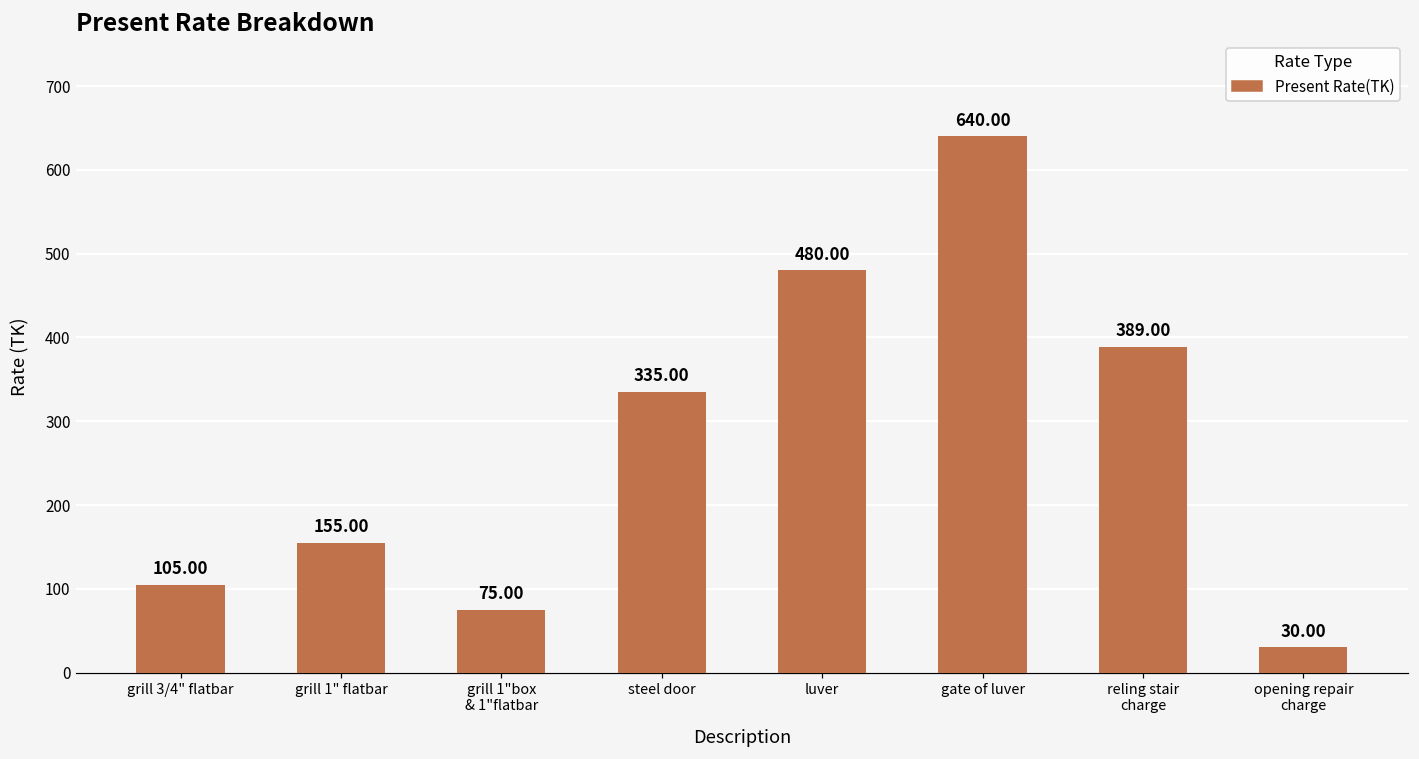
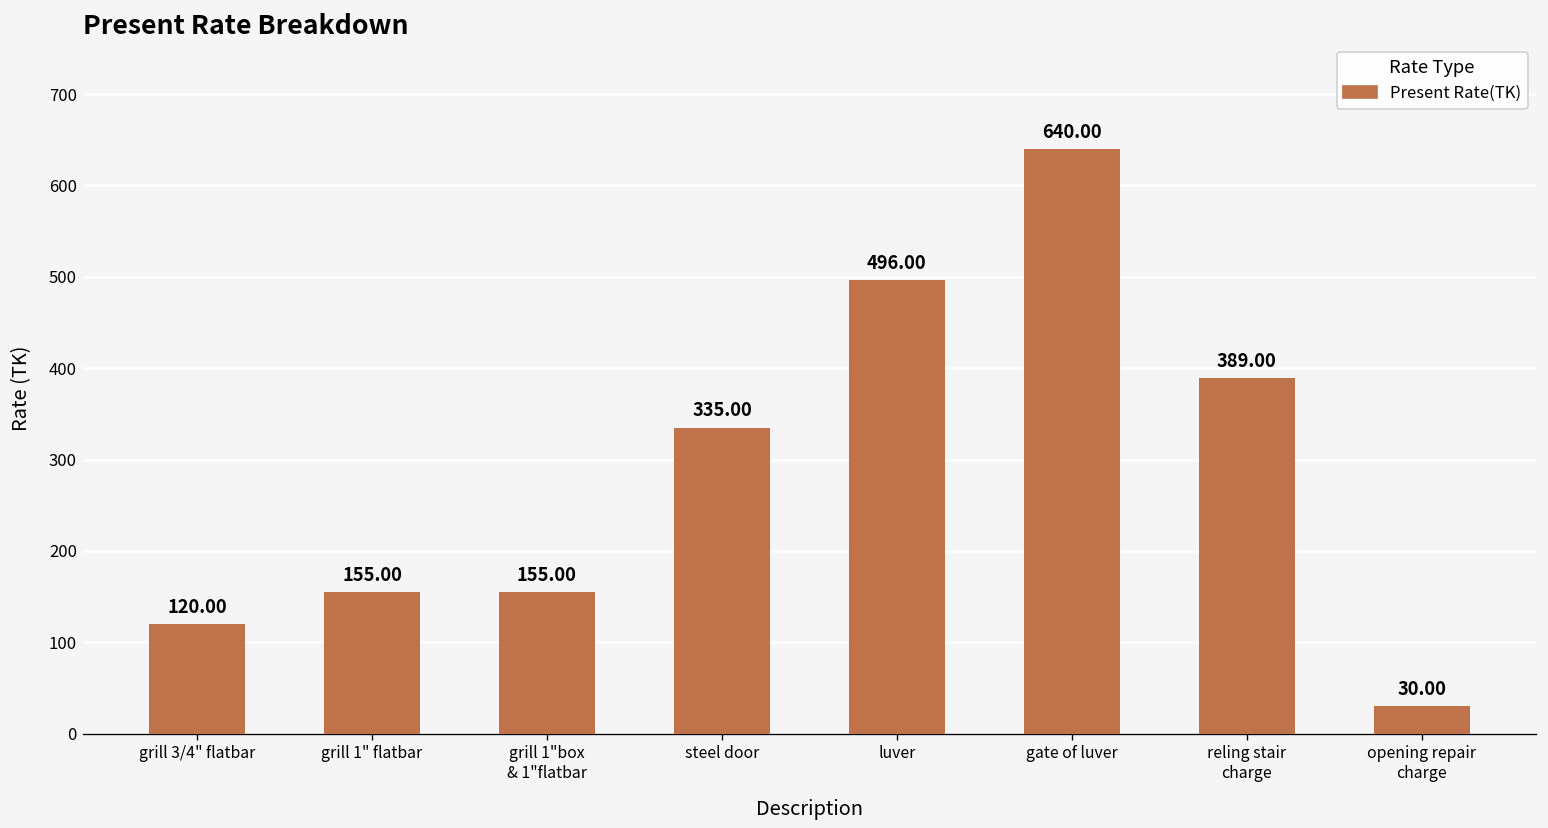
grill 3/4" flatbar: 105.00 -> 120.00
grill 1"box & 1"flatbar: 75.00 -> 155.00
luver: 480.00 -> 496.00
